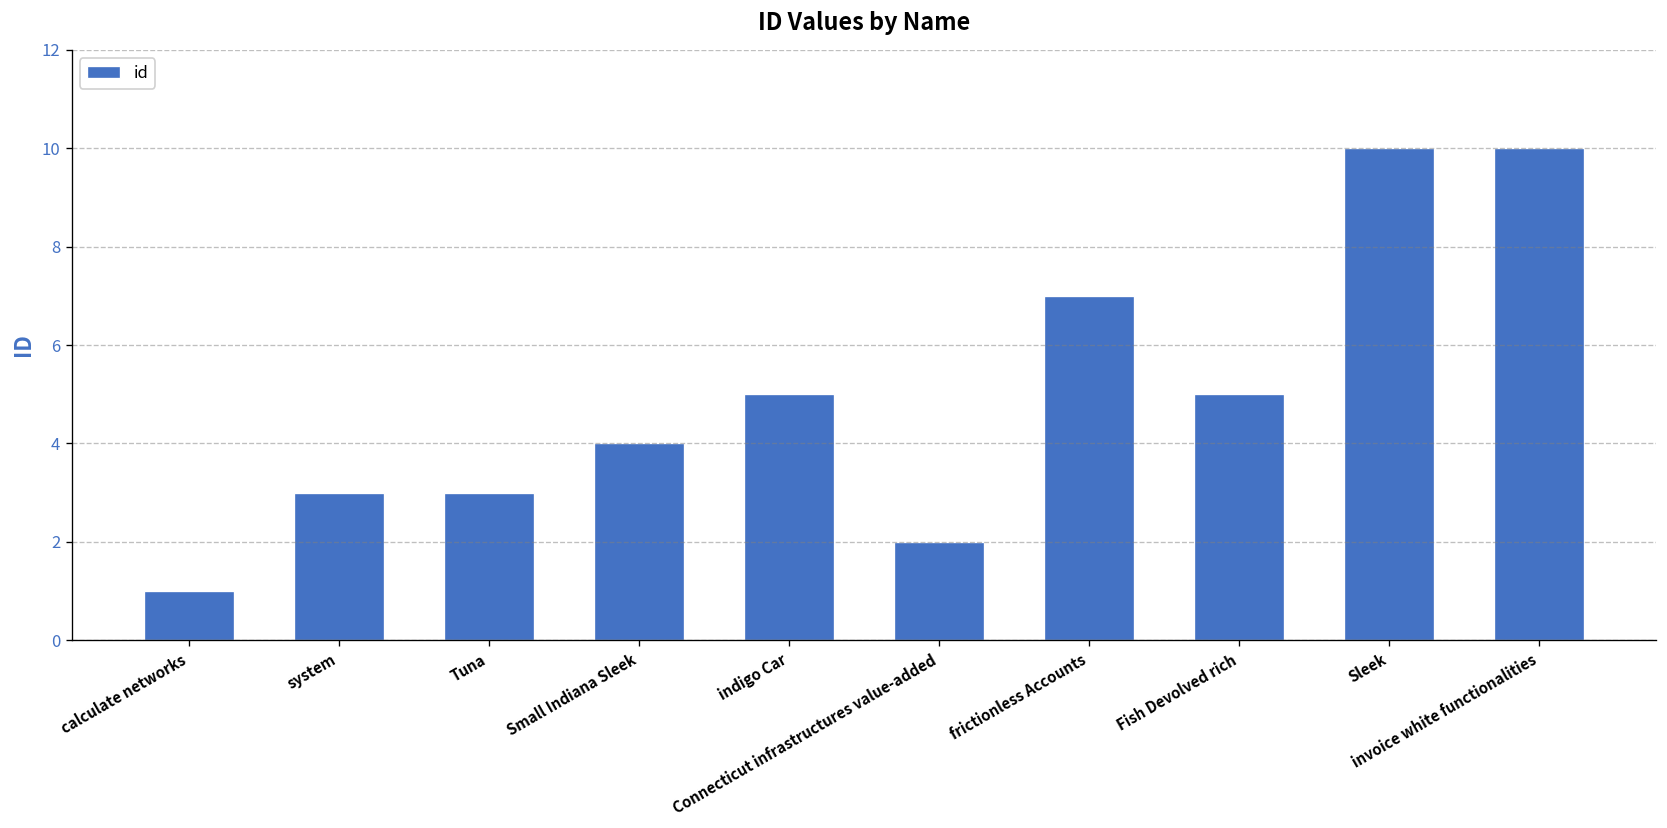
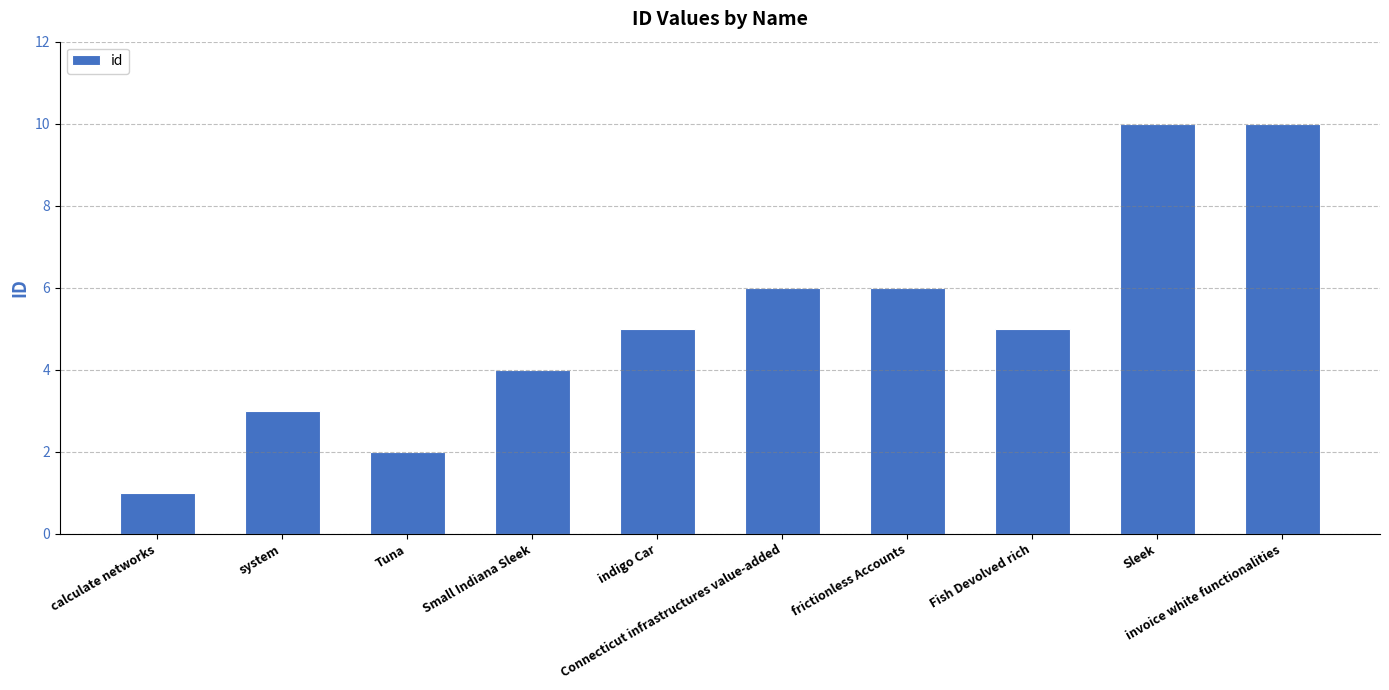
Tuna: 3 -> 2
Connecticut infrastructures value-added: 2 -> 6
frictionless Accounts: 7 -> 6
